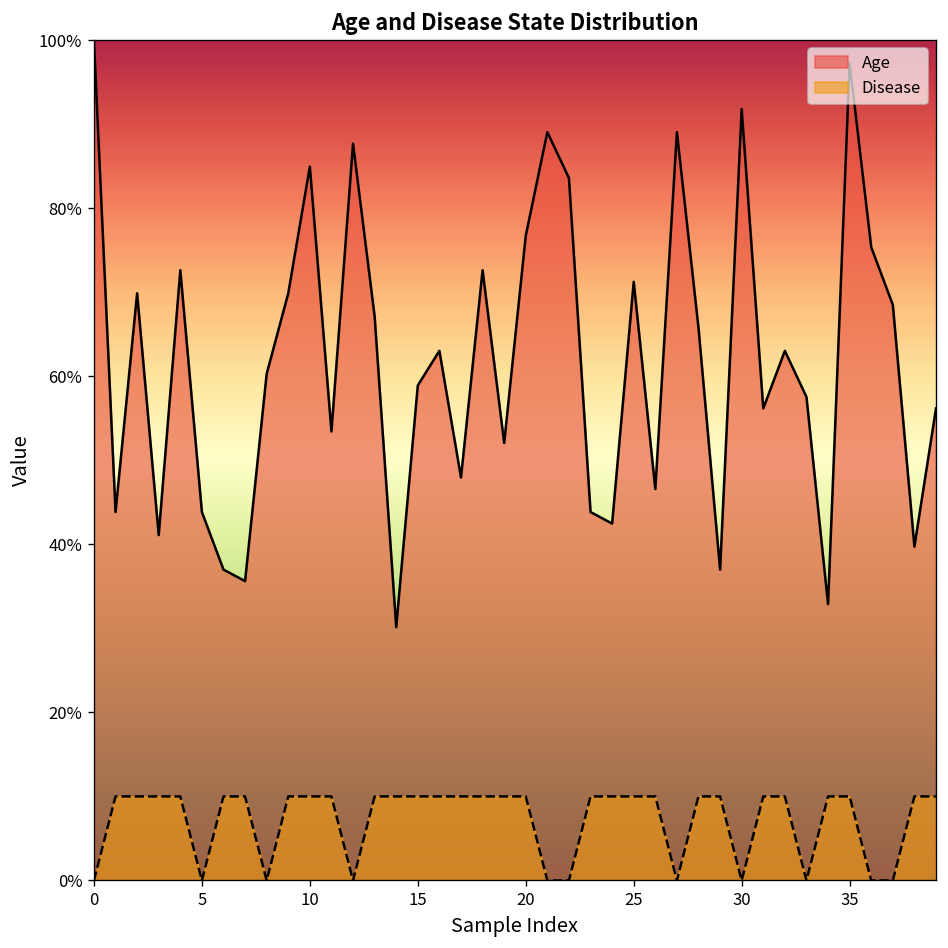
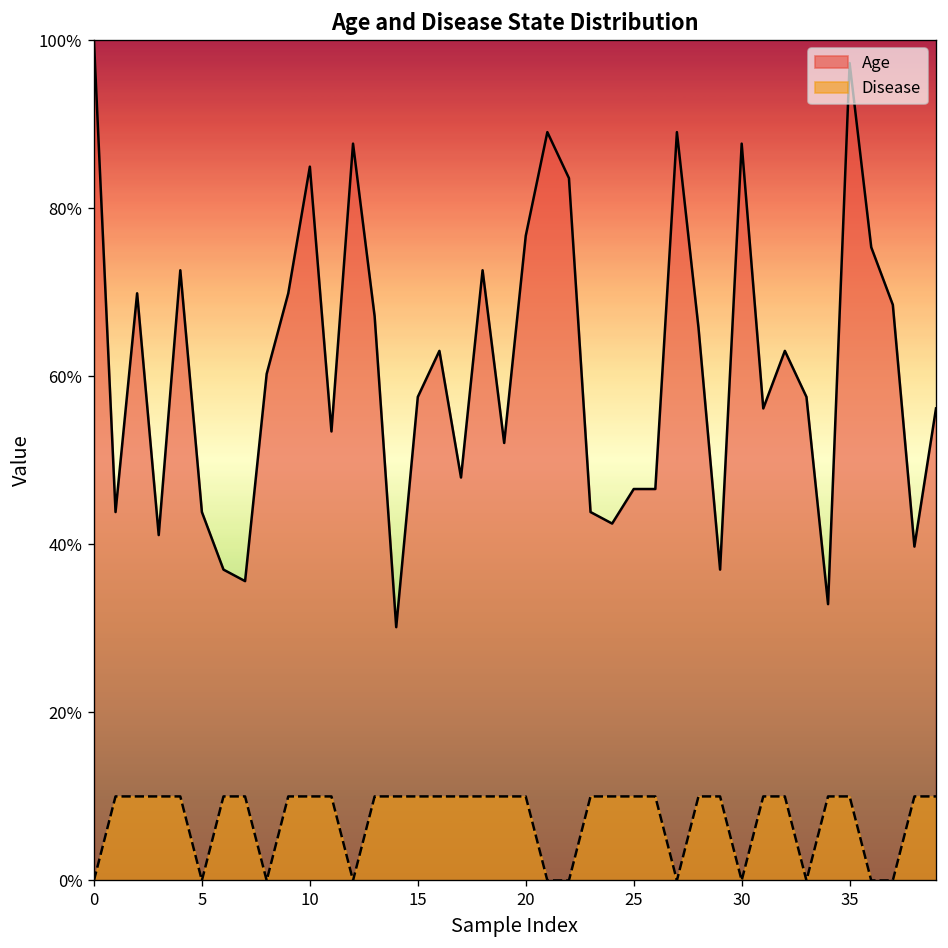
Age, 15: 59% -> 58%
Age, 25: 71% -> 47%
Age, 30: 92% -> 88%
